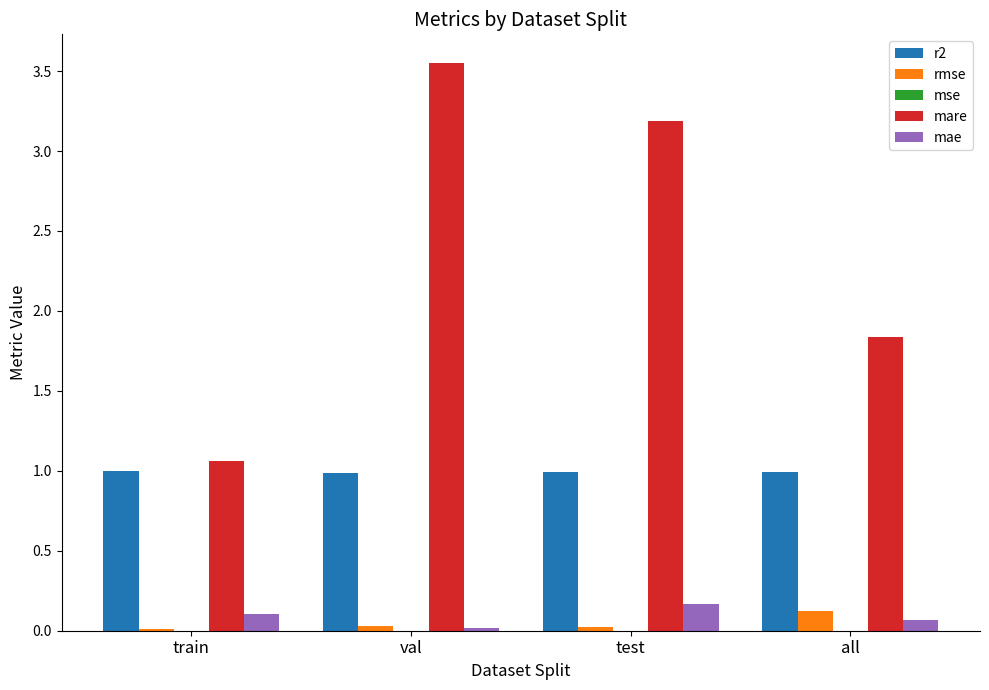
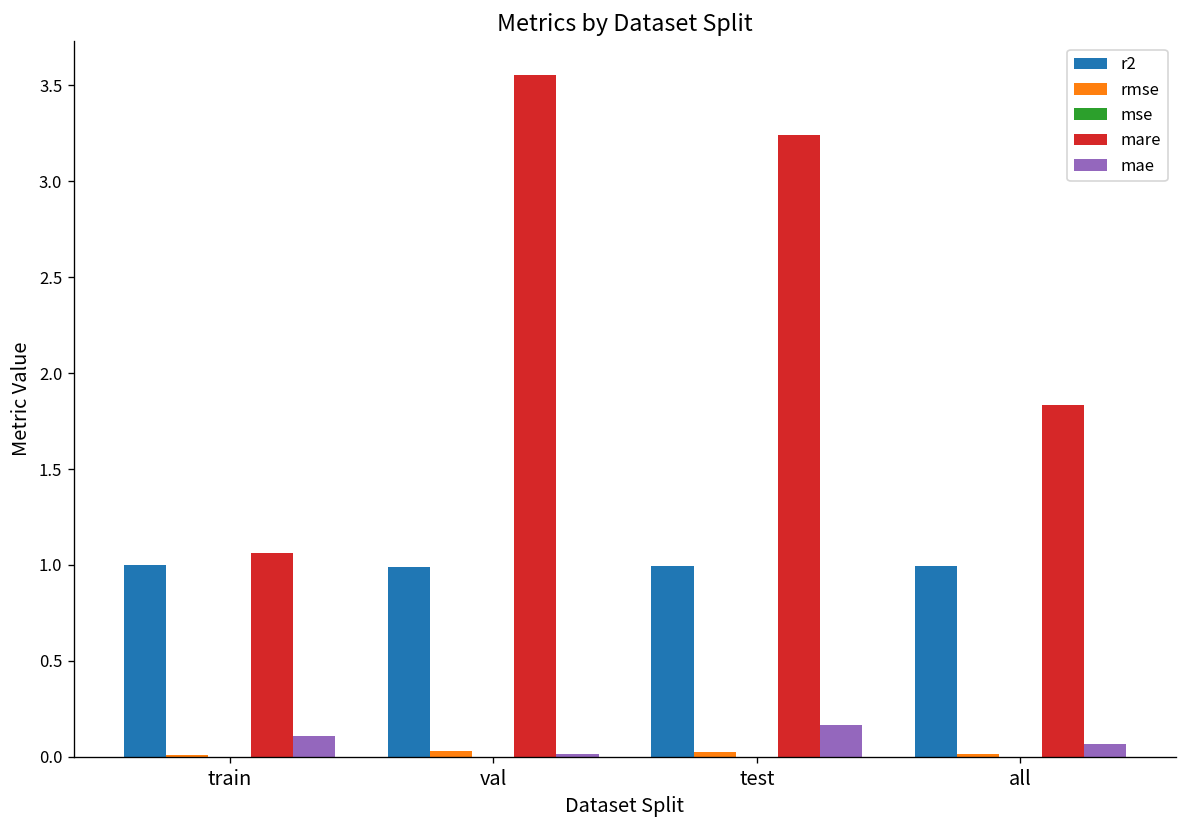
mare, test: 3.19 -> 3.24
rmse, all: 0.12 -> 0.02
